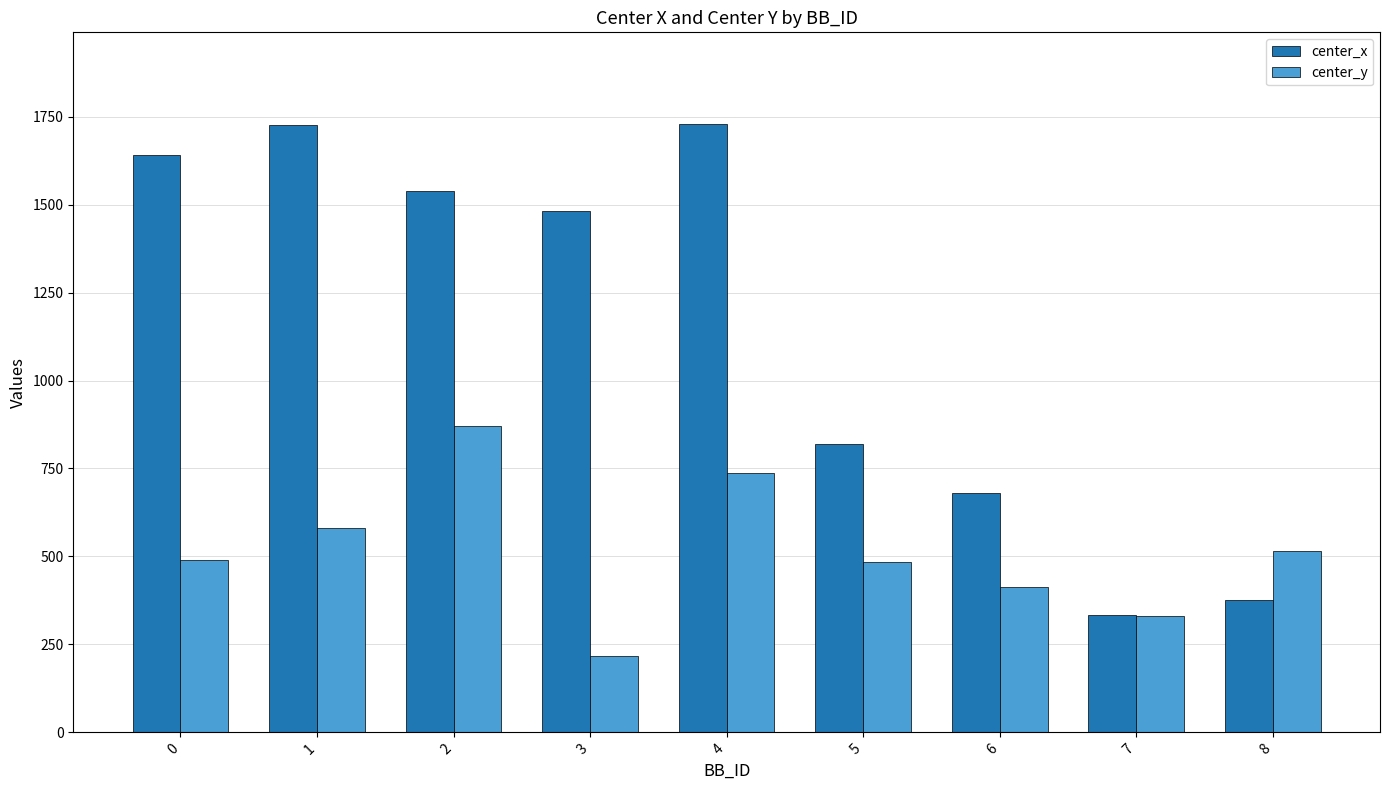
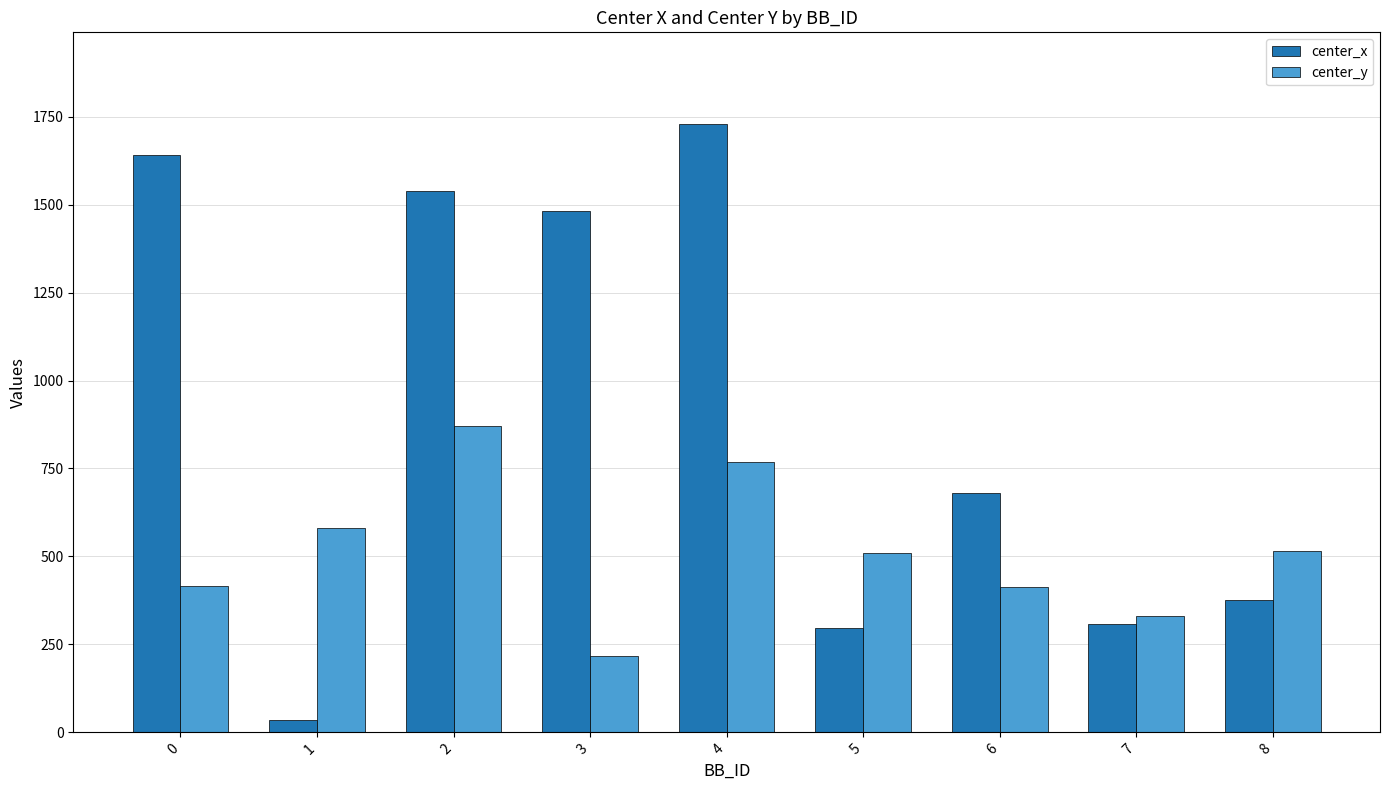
center_y, 0: 490 -> 420
center_x, 1: 1730 -> 30
center_y, 4: 740 -> 770
center_x, 5: 820 -> 300
center_y, 5: 480 -> 510
center_x, 7: 330 -> 310
